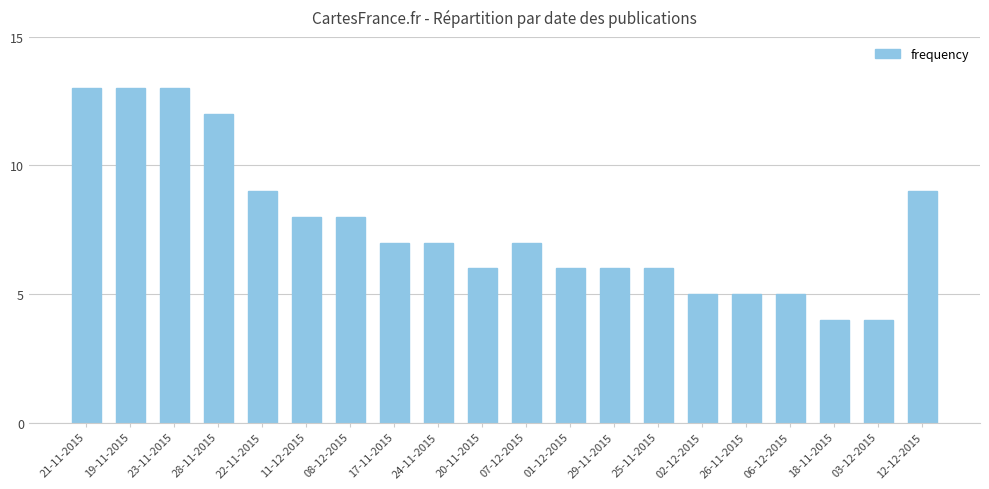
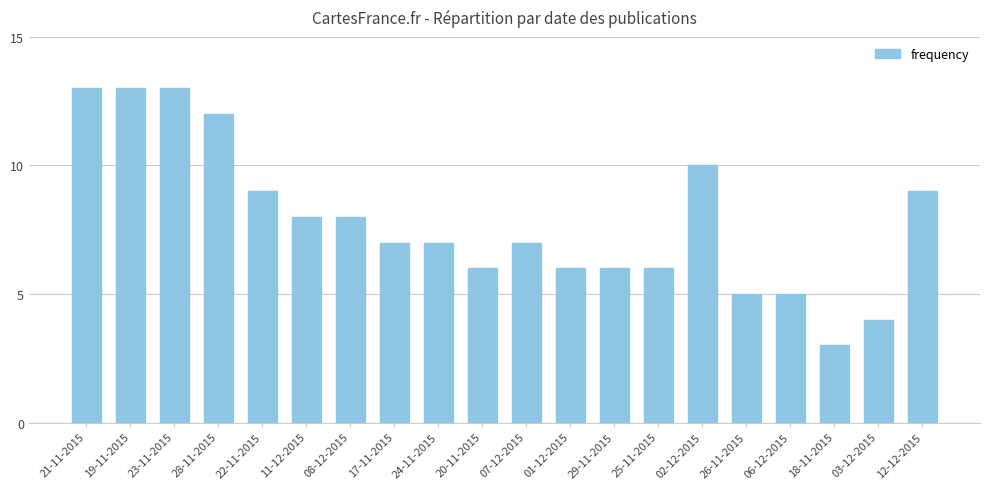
02-12-2015: 5 -> 10
18-11-2015: 4 -> 3
